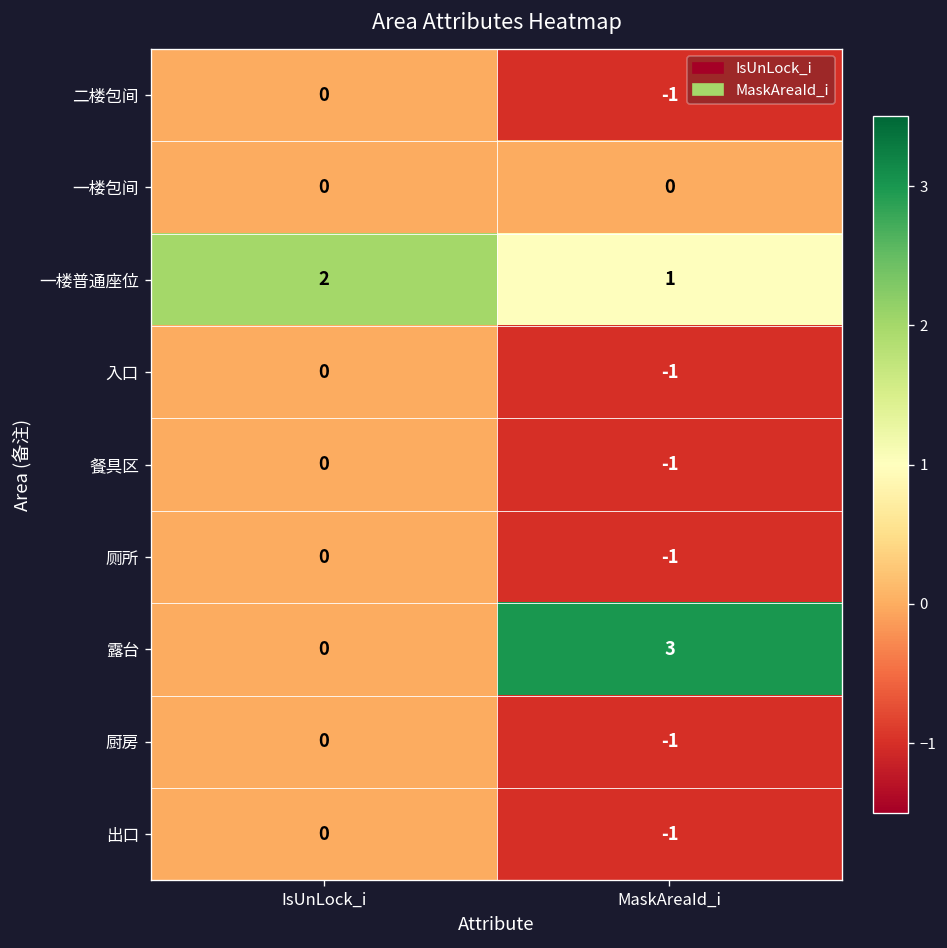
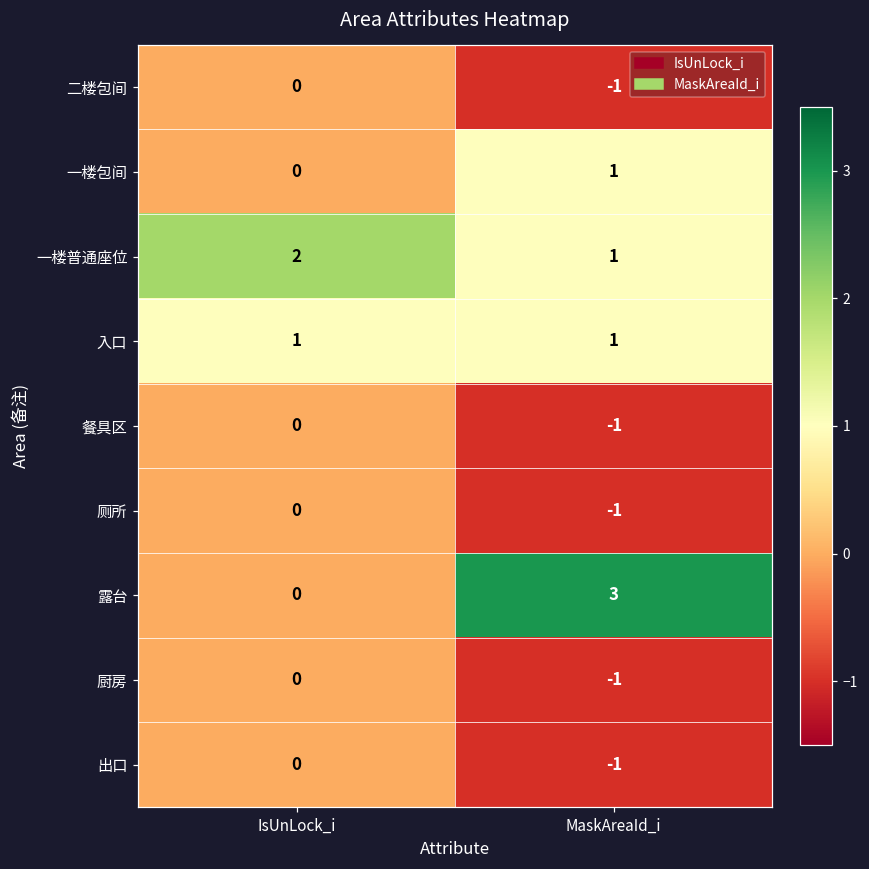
一楼包间, MaskAreaId_i: 0 -> 1
入口, IsUnLock_i: 0 -> 1
入口, MaskAreaId_i: -1 -> 1
